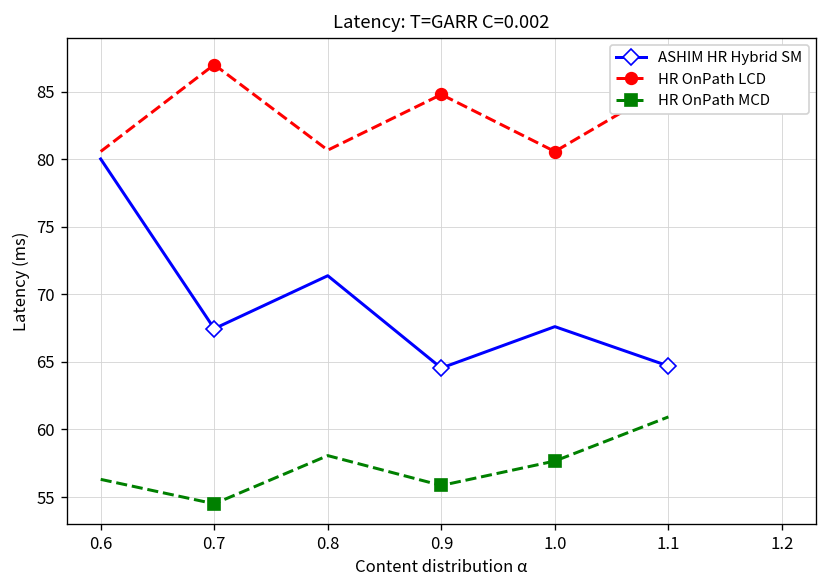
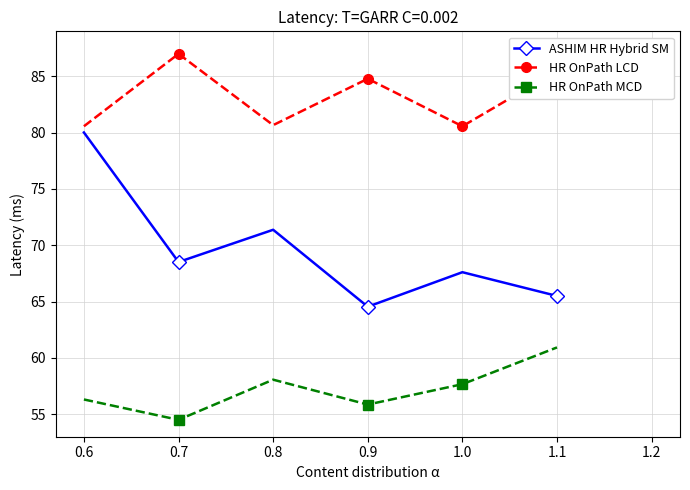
ASHIM HR Hybrid SM, 0.7: 67.5 -> 68.5
ASHIM HR Hybrid SM, 1.1: 64.7 -> 65.5
